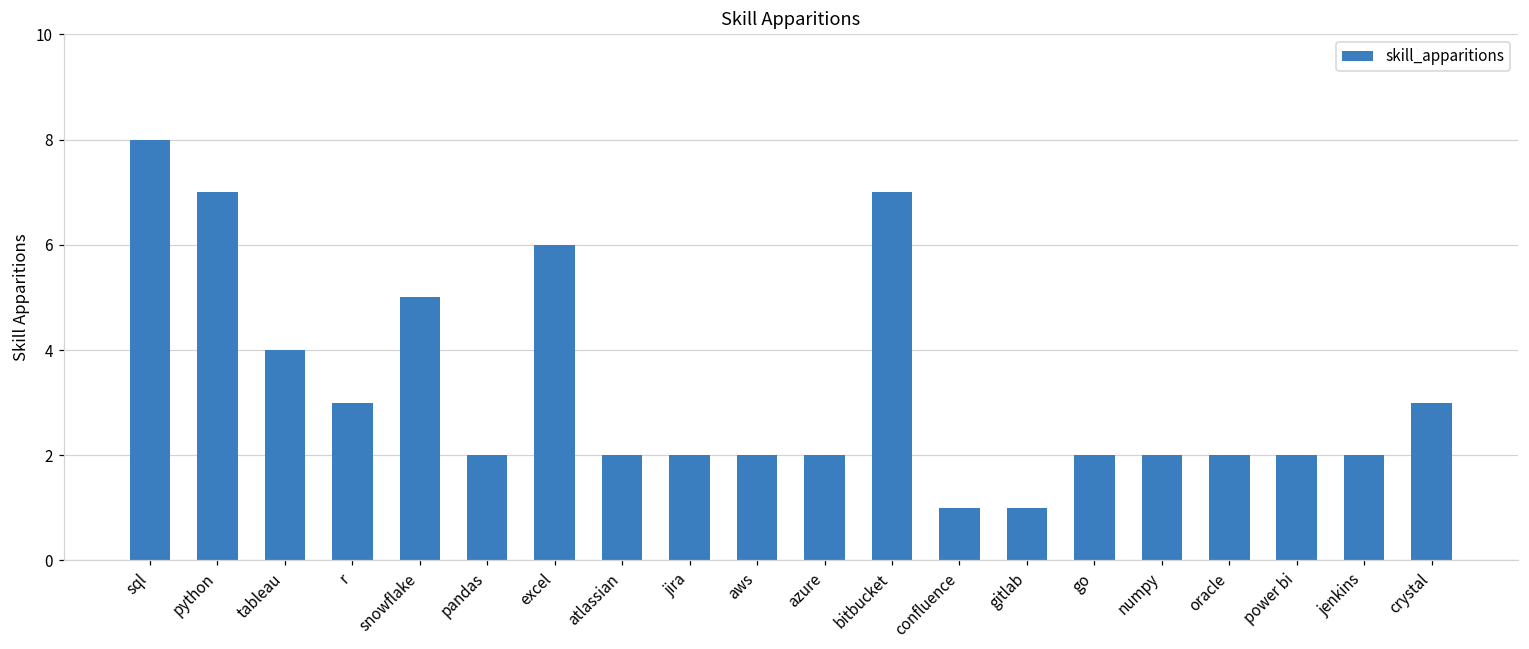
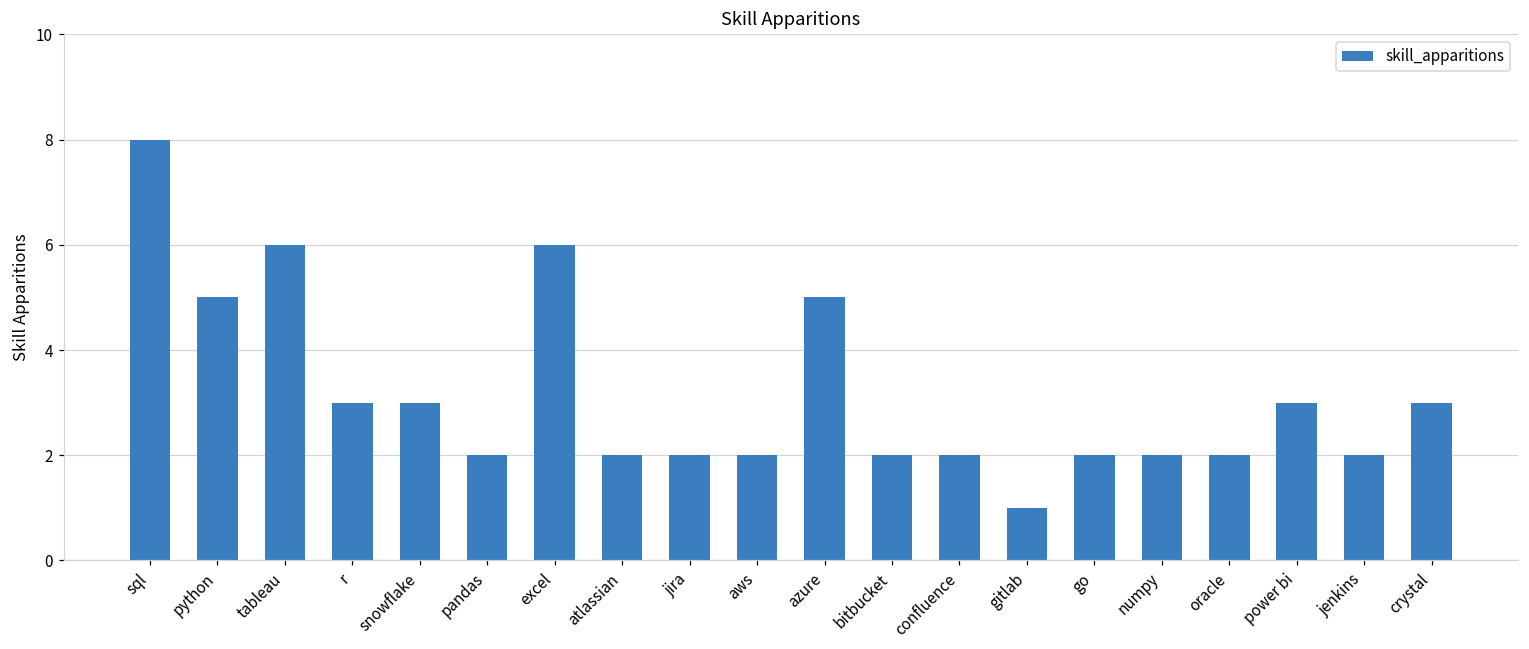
python: 7 -> 5
tableau: 4 -> 6
snowflake: 5 -> 3
azure: 2 -> 5
bitbucket: 7 -> 2
confluence: 1 -> 2
power bi: 2 -> 3
